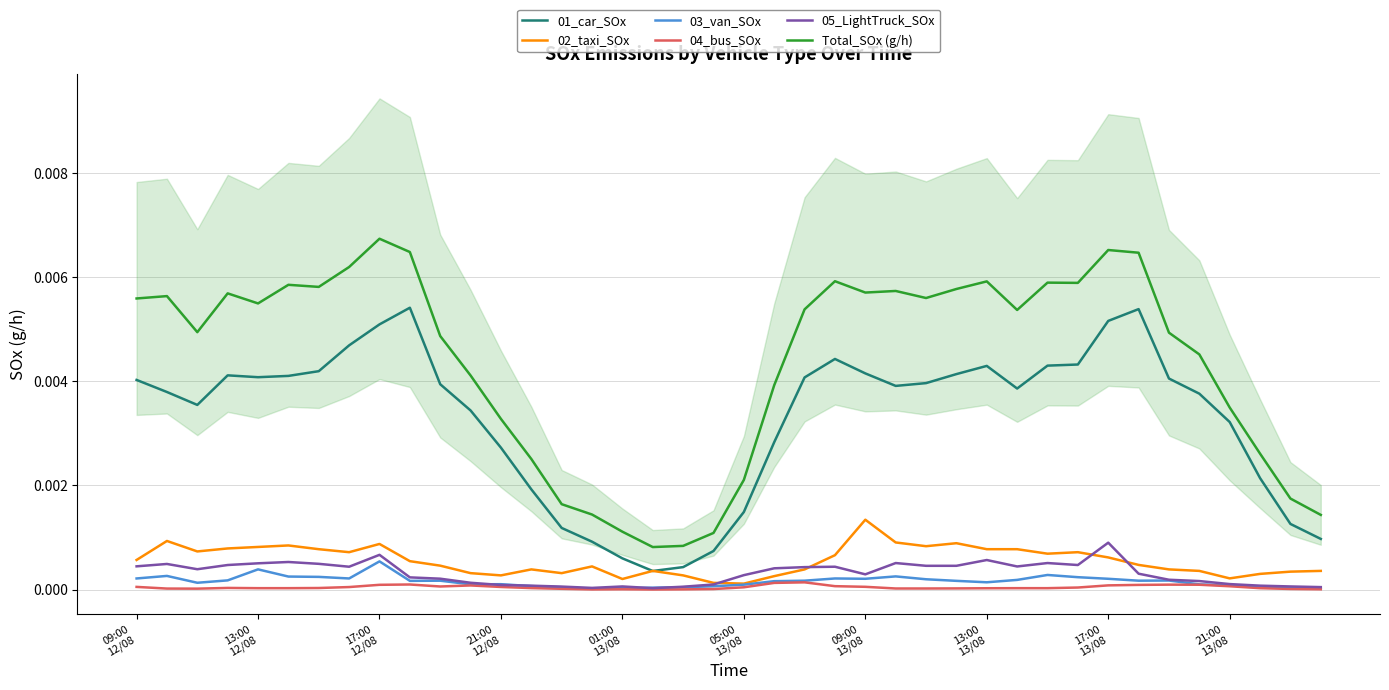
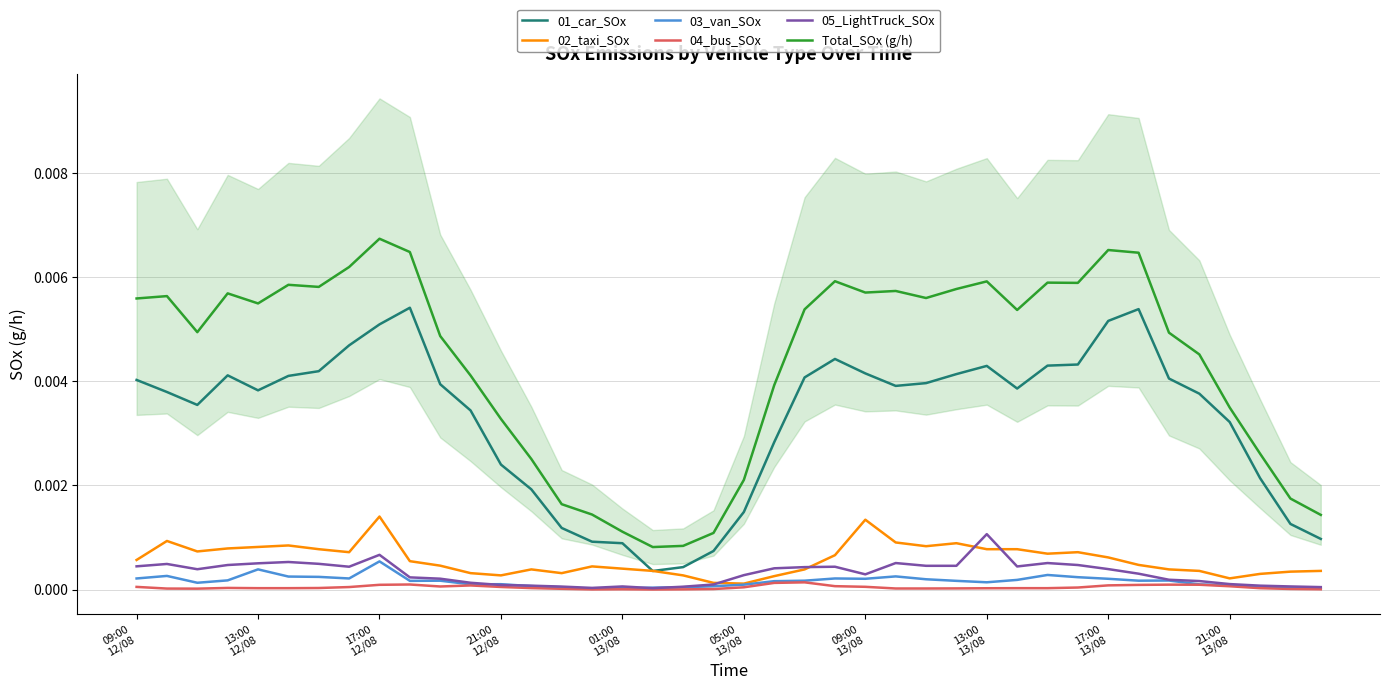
01_car_SOx, 13:00 12/08: 0.0041 -> 0.0038
02_taxi_SOx, 17:00 12/08: 0.0009 -> 0.0014
01_car_SOx, 21:00 12/08: 0.0027 -> 0.0024
01_car_SOx, 01:00 13/08: 0.0006 -> 0.0009
02_taxi_SOx, 01:00 13/08: 0.0002 -> 0.0004
05_LightTruck_SOx, 13:00 13/08: 0.0006 -> 0.0011
05_LightTruck_SOx, 17:00 13/08: 0.0009 -> 0.0004
